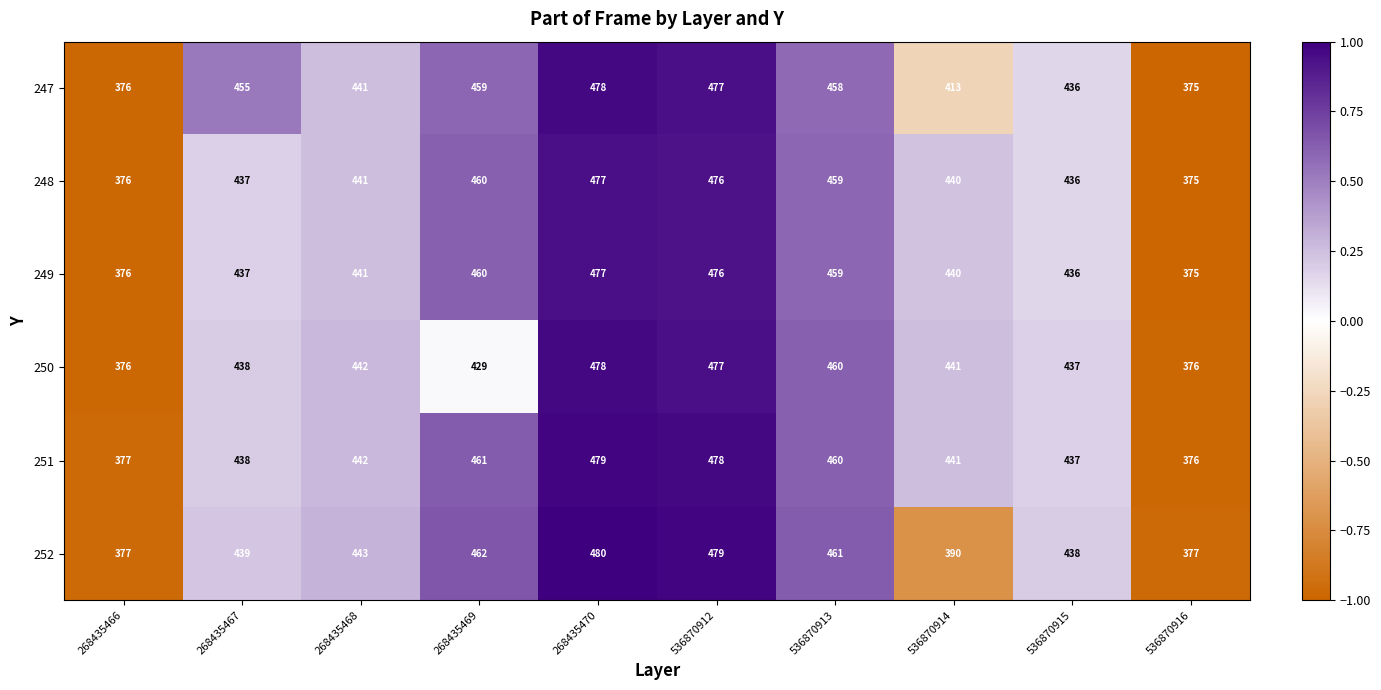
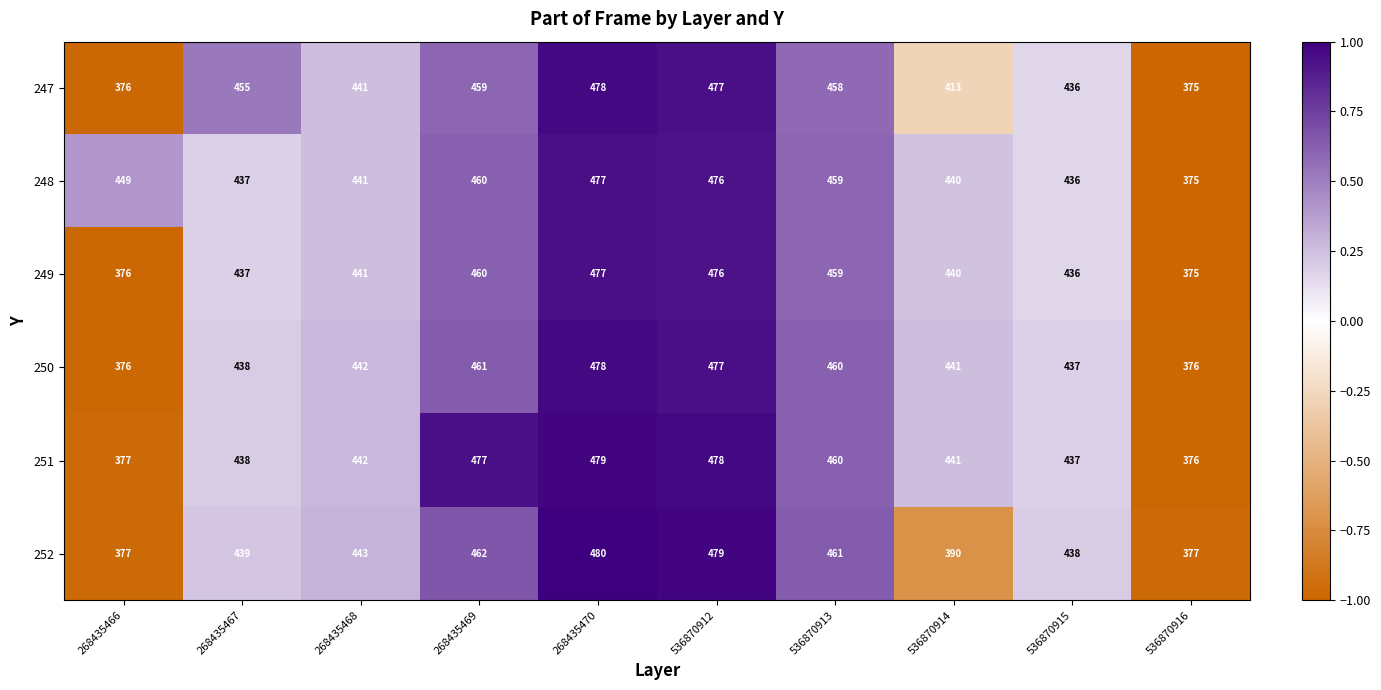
248, 268435466: 376 -> 449
250, 268435469: 429 -> 461
251, 268435469: 461 -> 477
